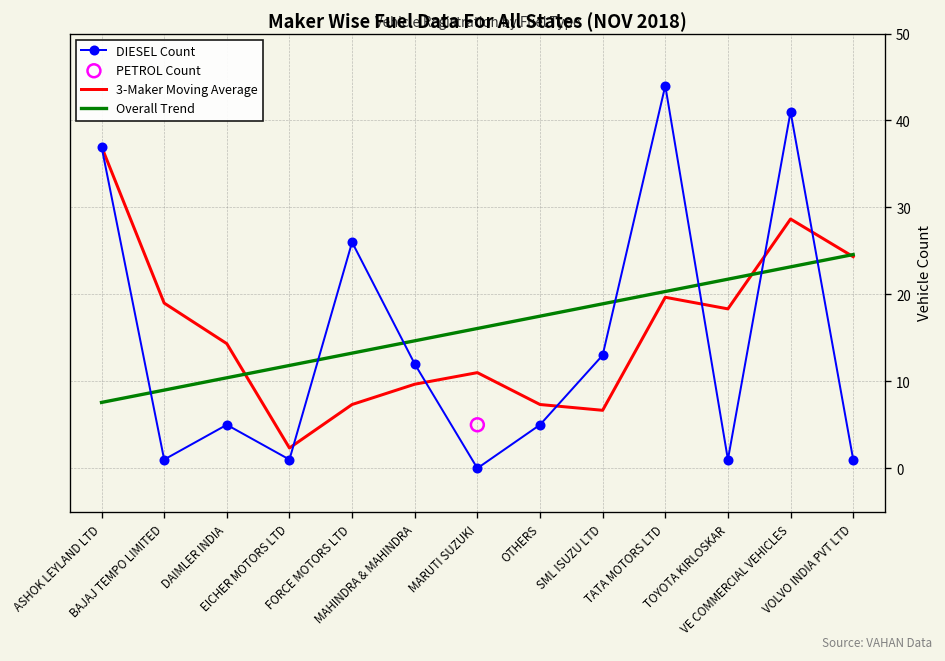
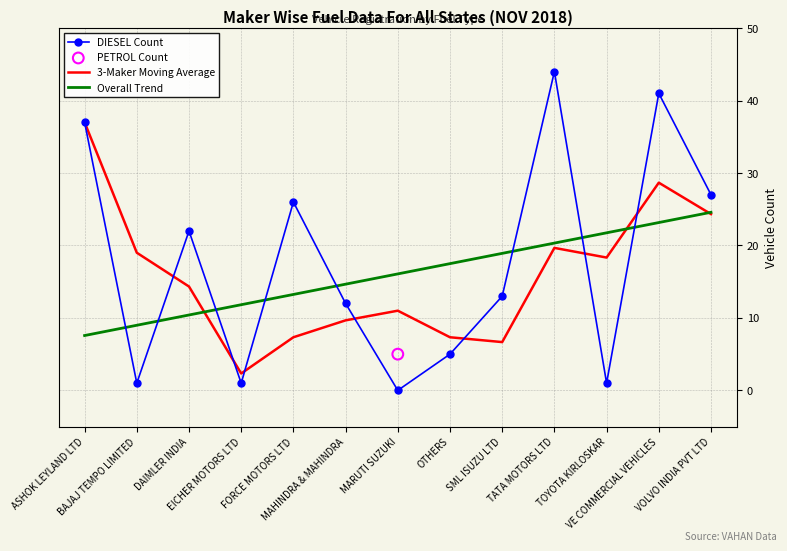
DIESEL Count, DAIMLER INDIA: 5 -> 22
DIESEL Count, VOLVO INDIA PVT LTD: 1 -> 27
